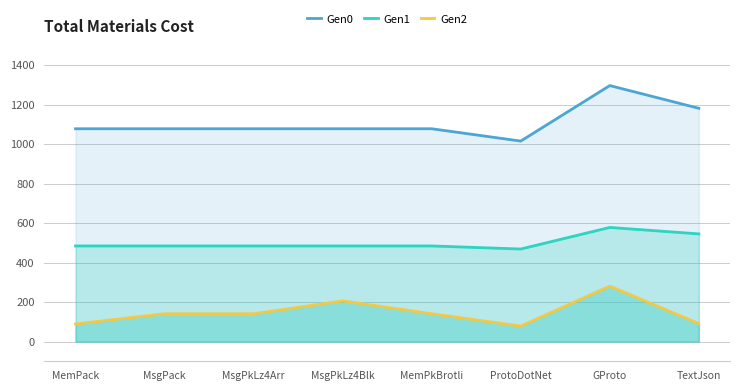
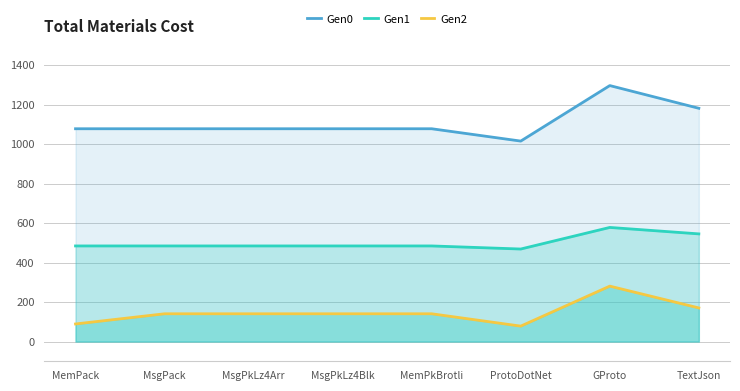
Gen2, MsgPkLz4Blk: 210 -> 140
Gen2, TextJson: 90 -> 170
